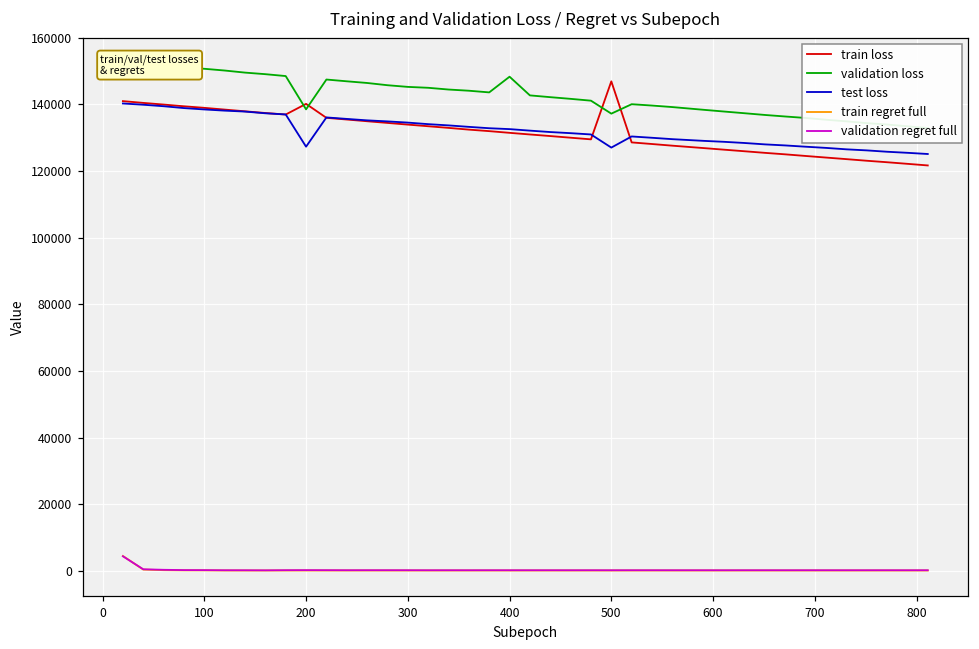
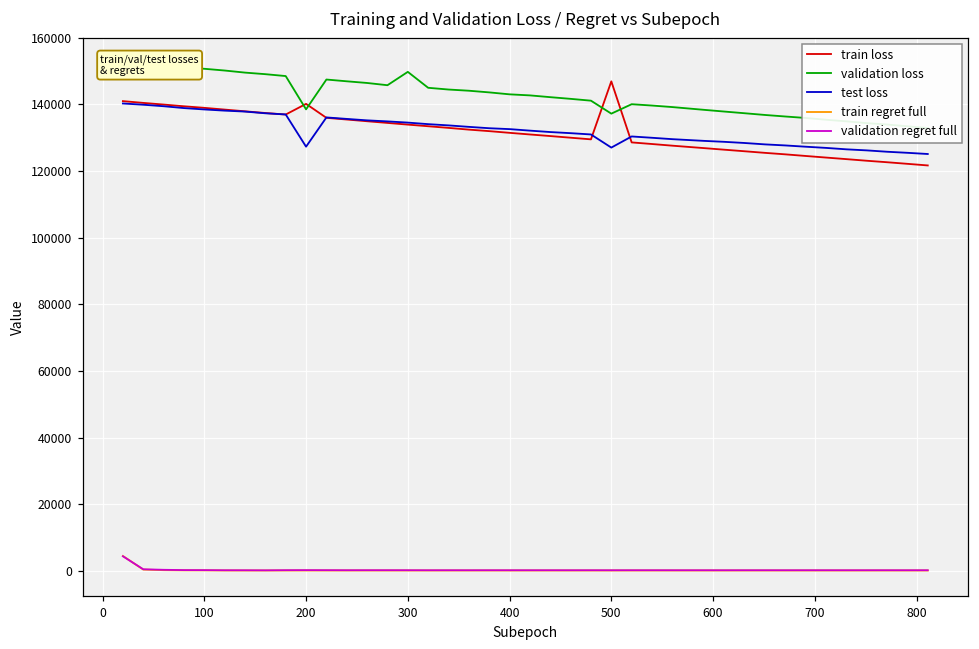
validation loss, 300: 145000 -> 150000
validation loss, 400: 148000 -> 143000
